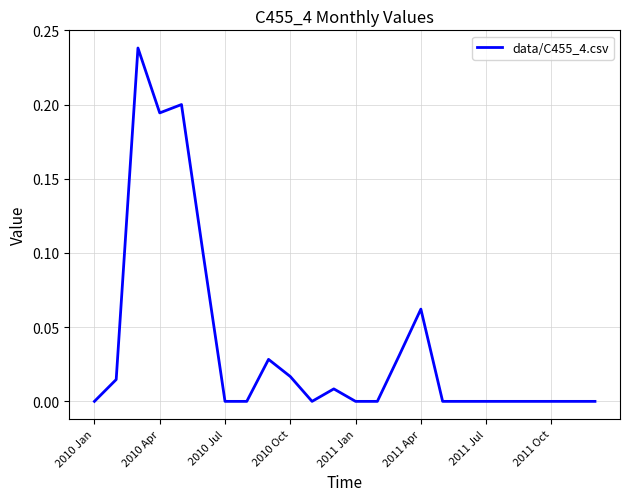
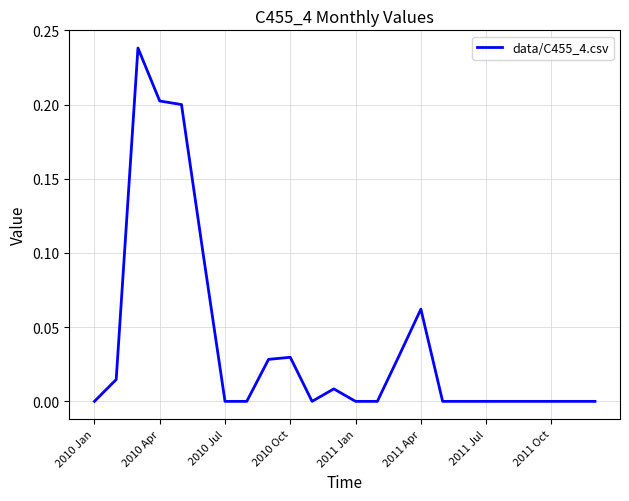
2010 Apr: 0.194 -> 0.202
2010 Oct: 0.017 -> 0.030
